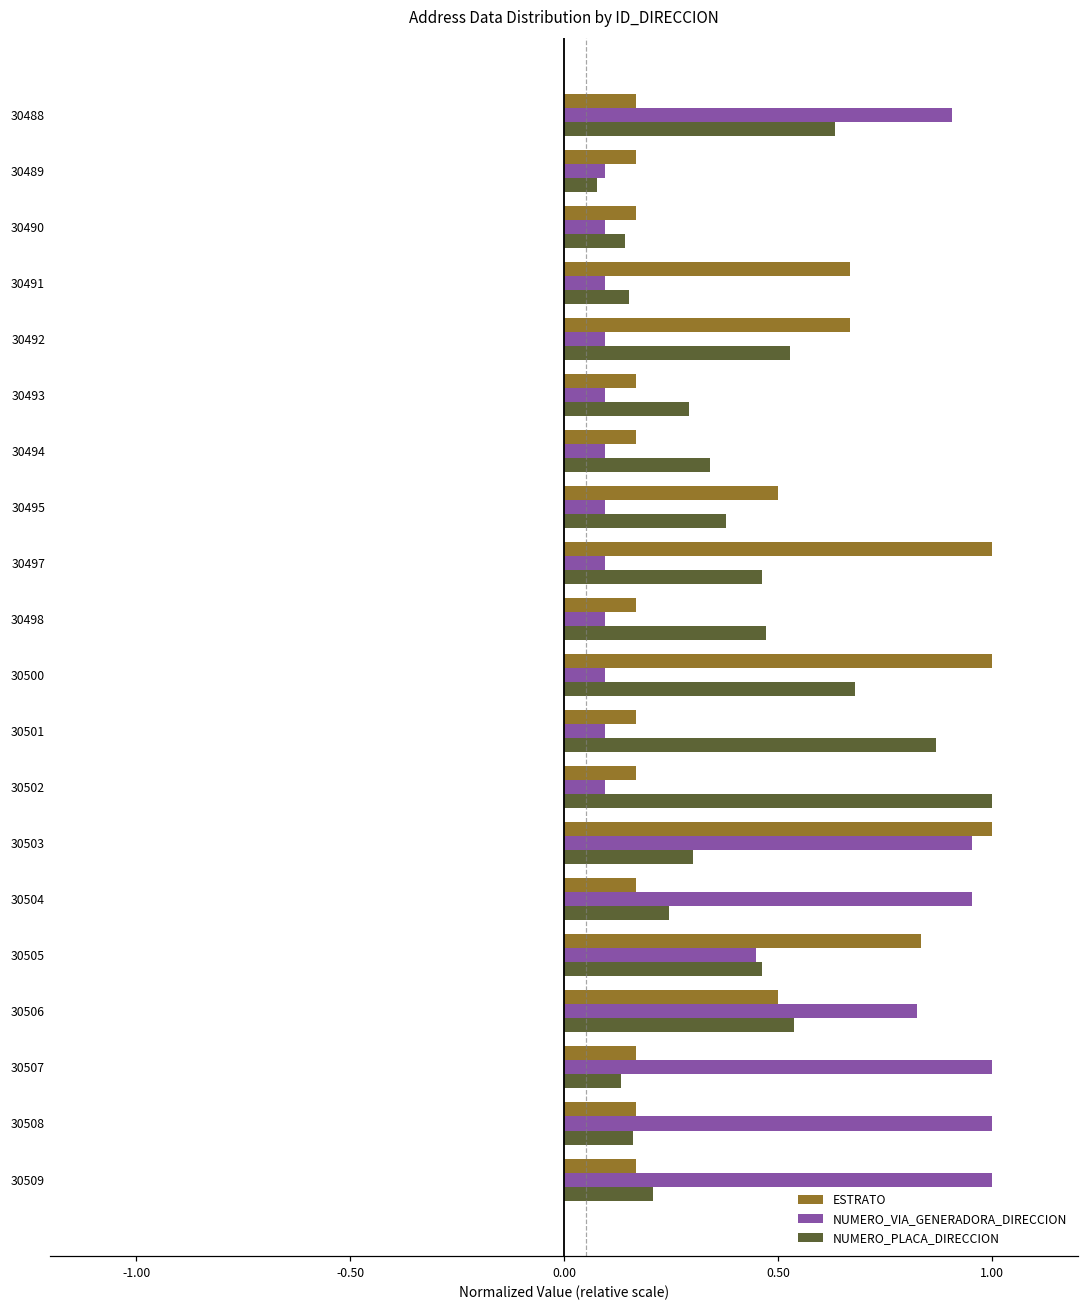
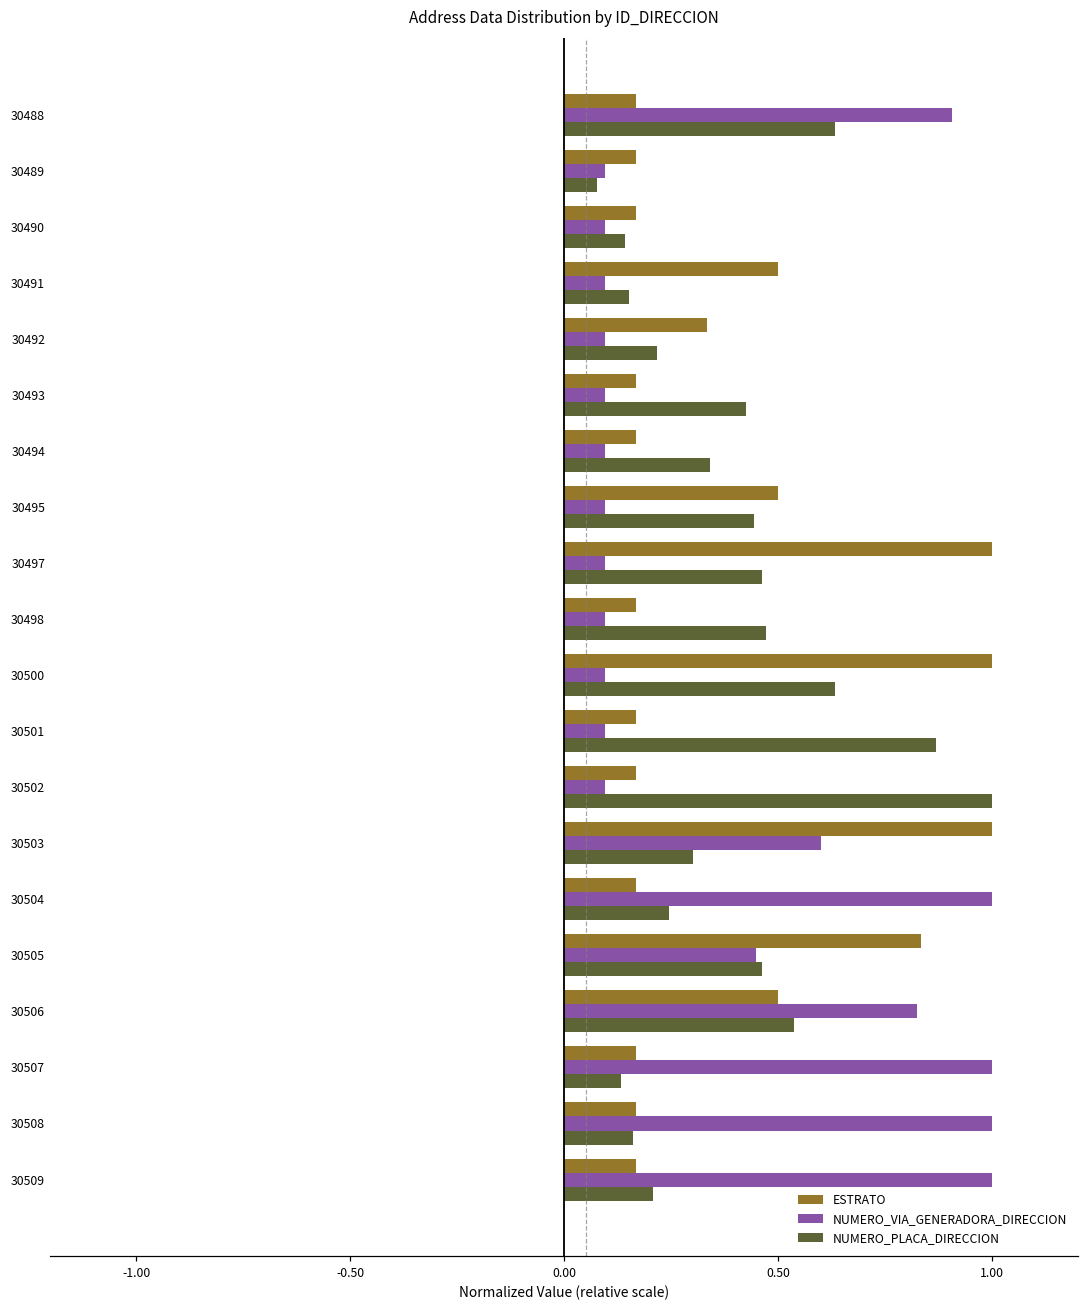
ESTRATO, 30491: 0.67 -> 0.50
ESTRATO, 30492: 0.67 -> 0.33
NUMERO_PLACA_DIRECCION, 30492: 0.53 -> 0.22
NUMERO_PLACA_DIRECCION, 30493: 0.29 -> 0.42
NUMERO_PLACA_DIRECCION, 30495: 0.38 -> 0.44
NUMERO_PLACA_DIRECCION, 30500: 0.68 -> 0.63
NUMERO_VIA_GENERADORA_DIRECCION, 30503: 0.95 -> 0.60
NUMERO_VIA_GENERADORA_DIRECCION, 30504: 0.95 -> 1.00
